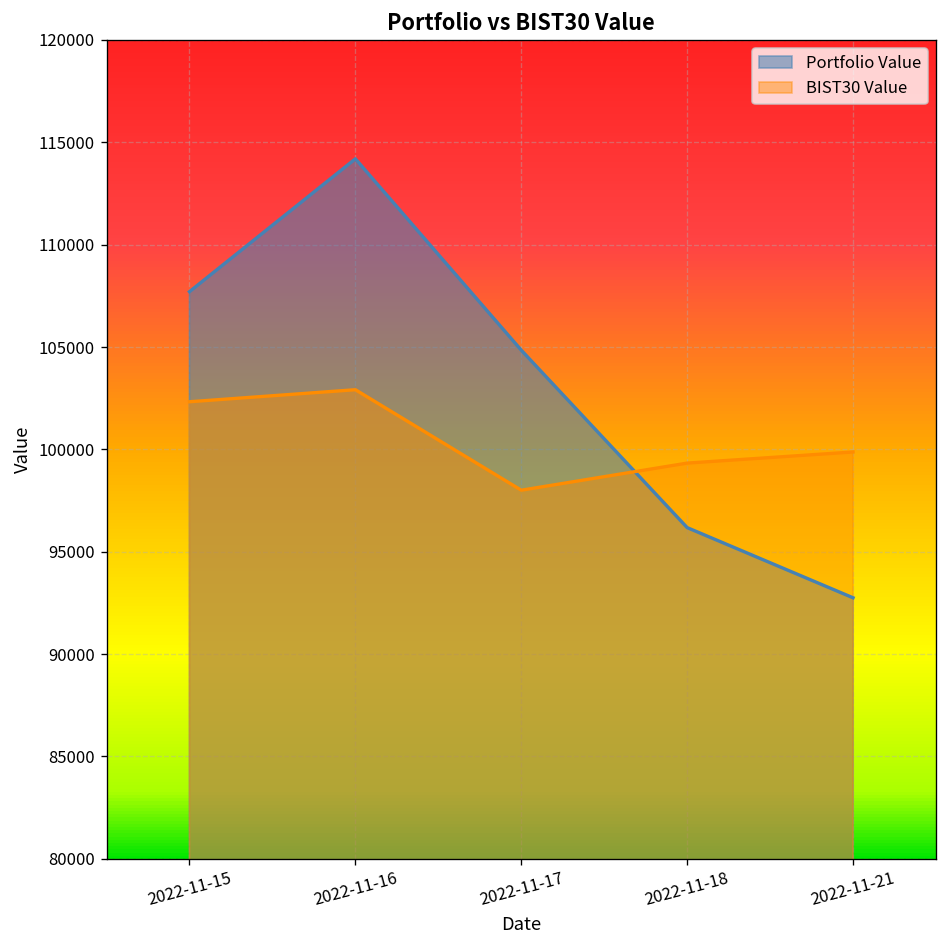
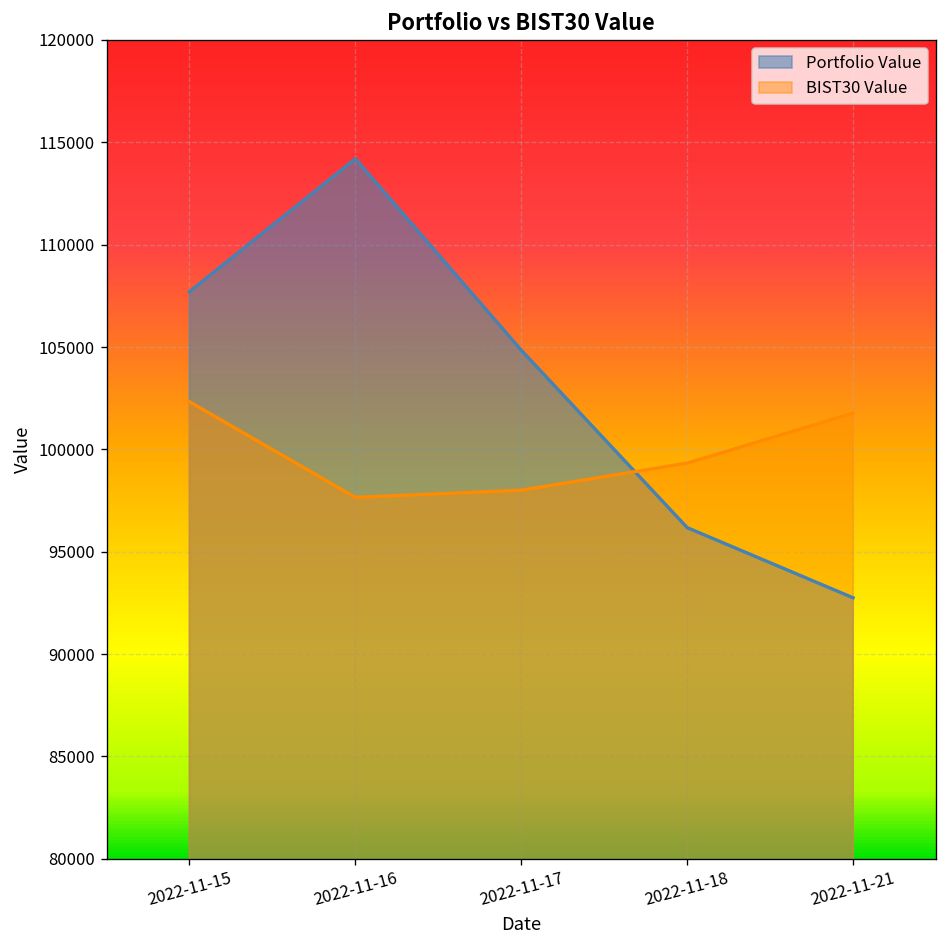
BIST30 Value, 2022-11-16: 102900 -> 97700
BIST30 Value, 2022-11-21: 99900 -> 101800
